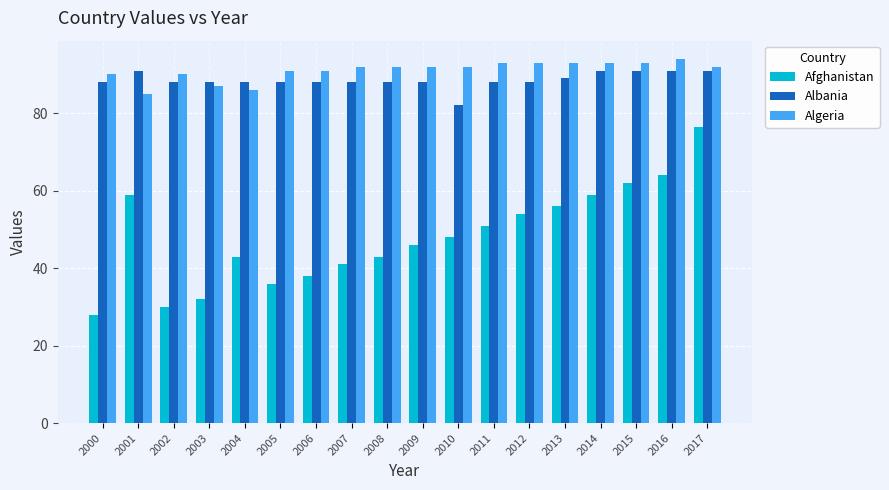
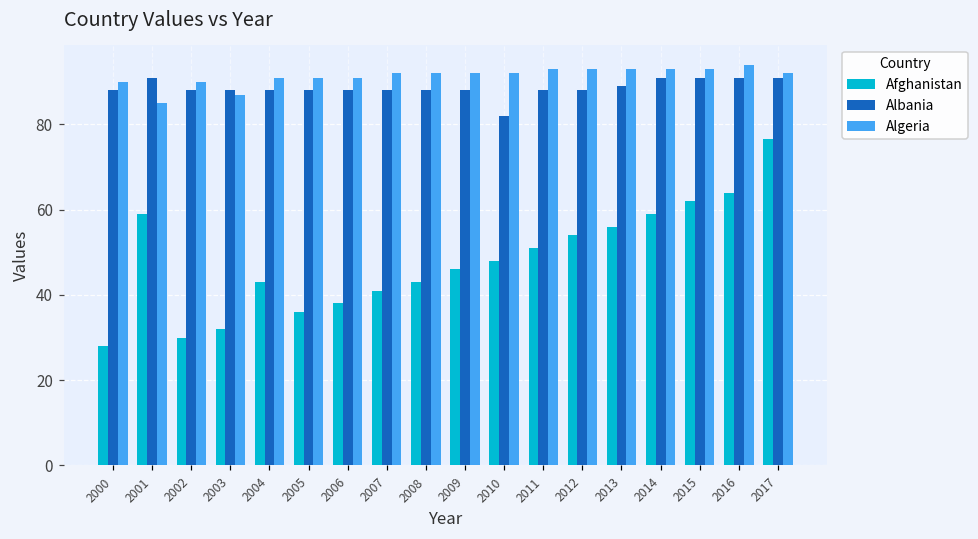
Algeria, 2004: 86 -> 91
